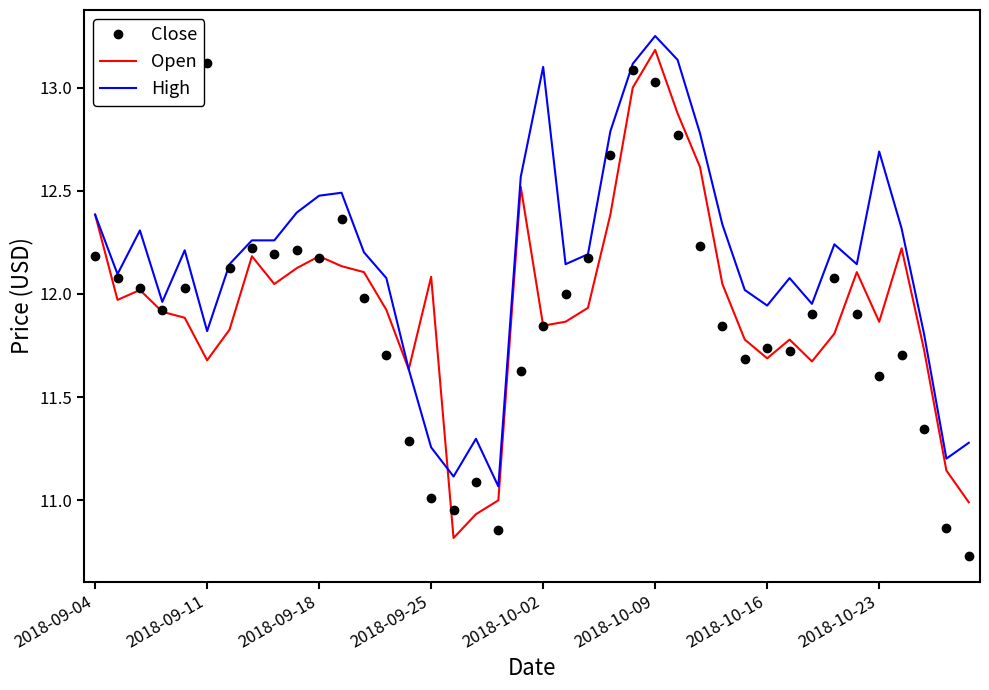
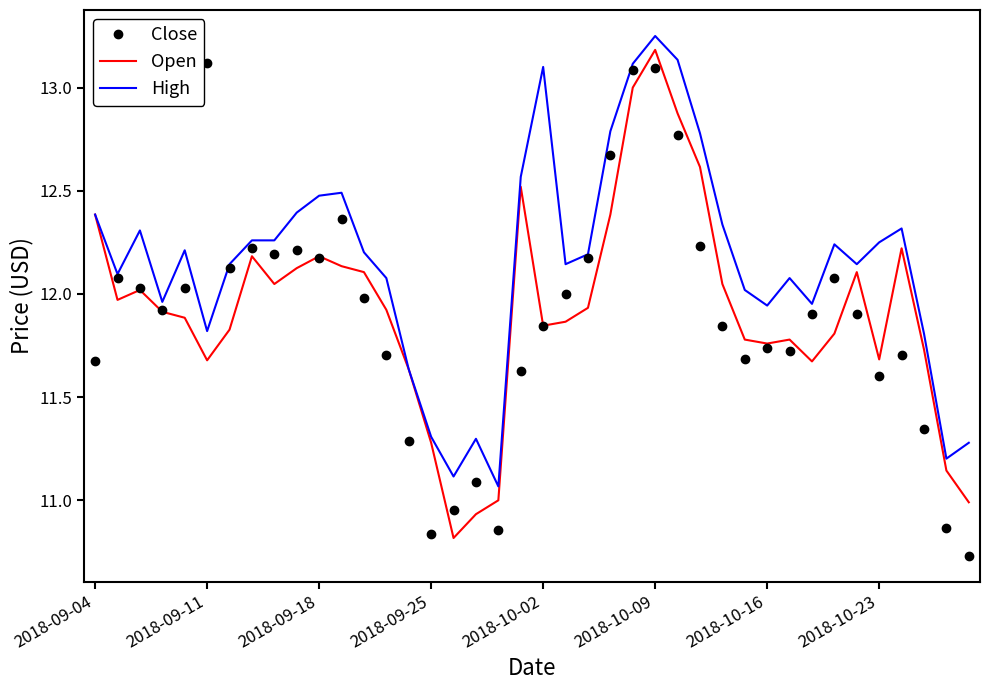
Close, 2018-09-04: 12.18 -> 11.67
Close, 2018-09-25: 11.01 -> 10.84
Open, 2018-09-25: 12.08 -> 11.28
High, 2018-09-25: 11.26 -> 11.31
Close, 2018-10-09: 13.03 -> 13.09
Open, 2018-10-16: 11.69 -> 11.76
Open, 2018-10-23: 11.87 -> 11.68
High, 2018-10-23: 12.69 -> 12.25
